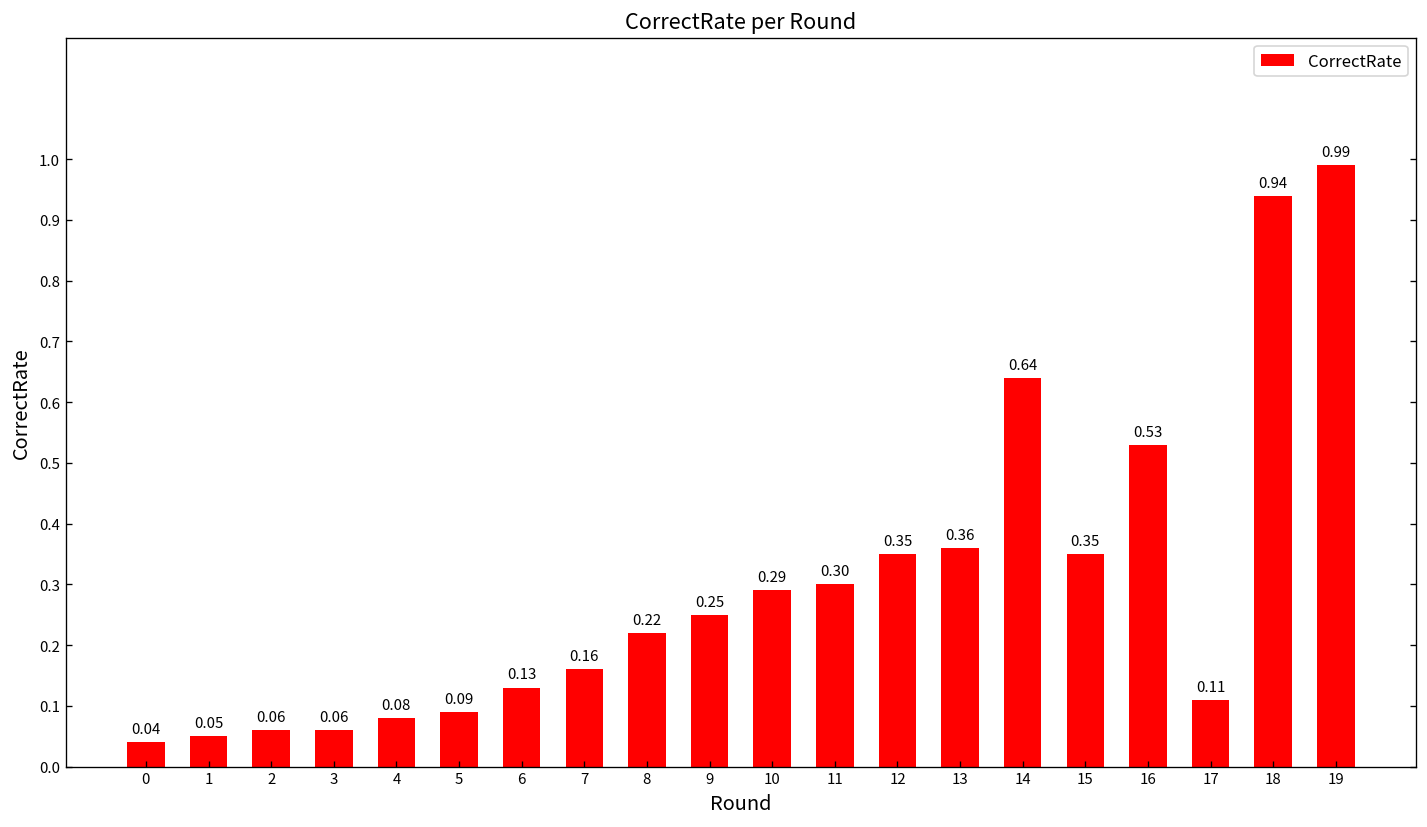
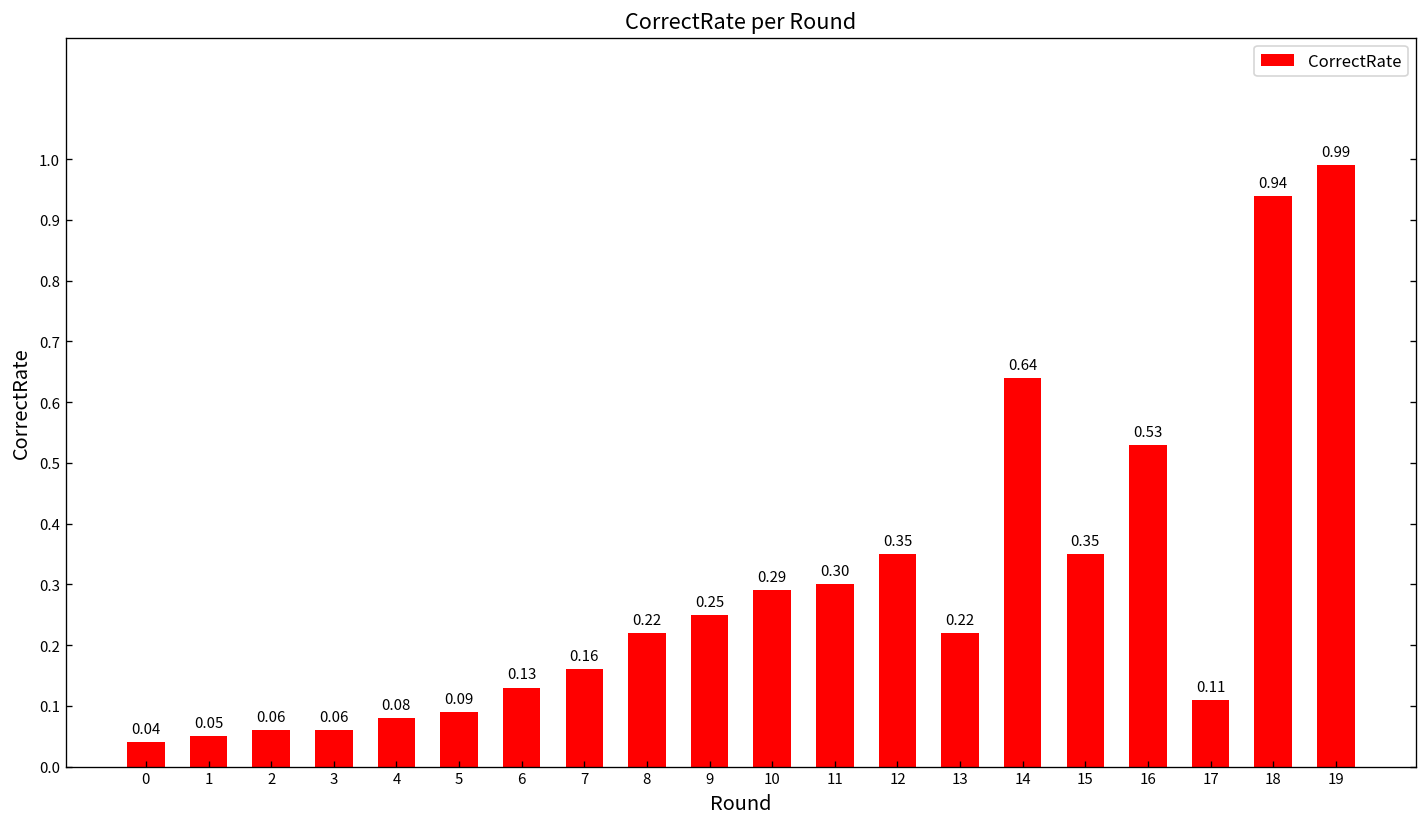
13: 0.36 -> 0.22
